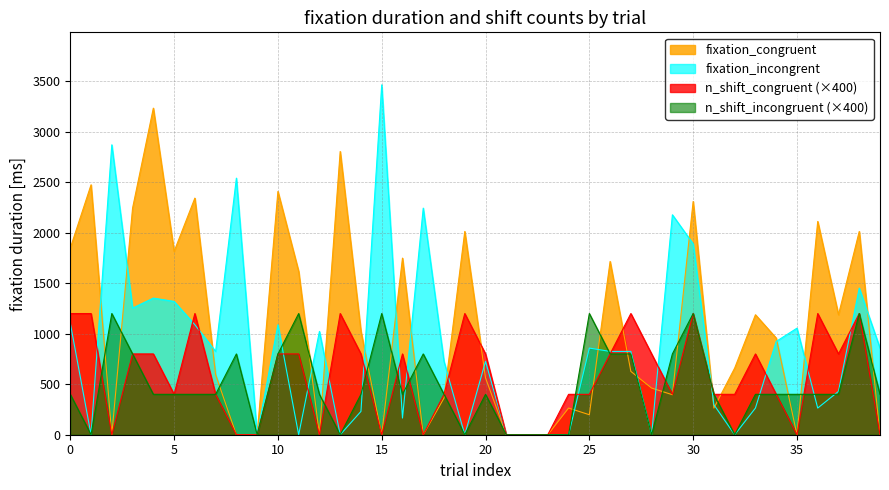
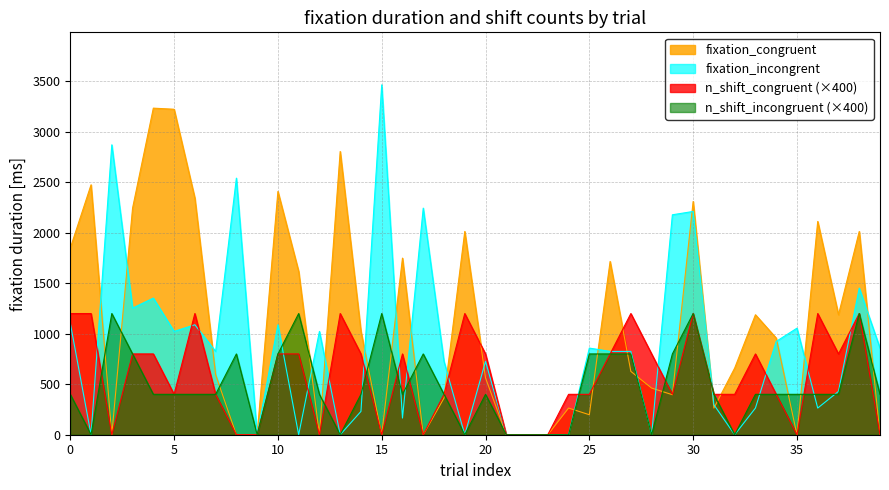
fixation_congruent, 5: 1820 -> 3220
fixation_incongrent, 5: 1320 -> 1020
n_shift_incongruent (×400), 25: 1200 -> 800
fixation_incongrent, 30: 1890 -> 2210
